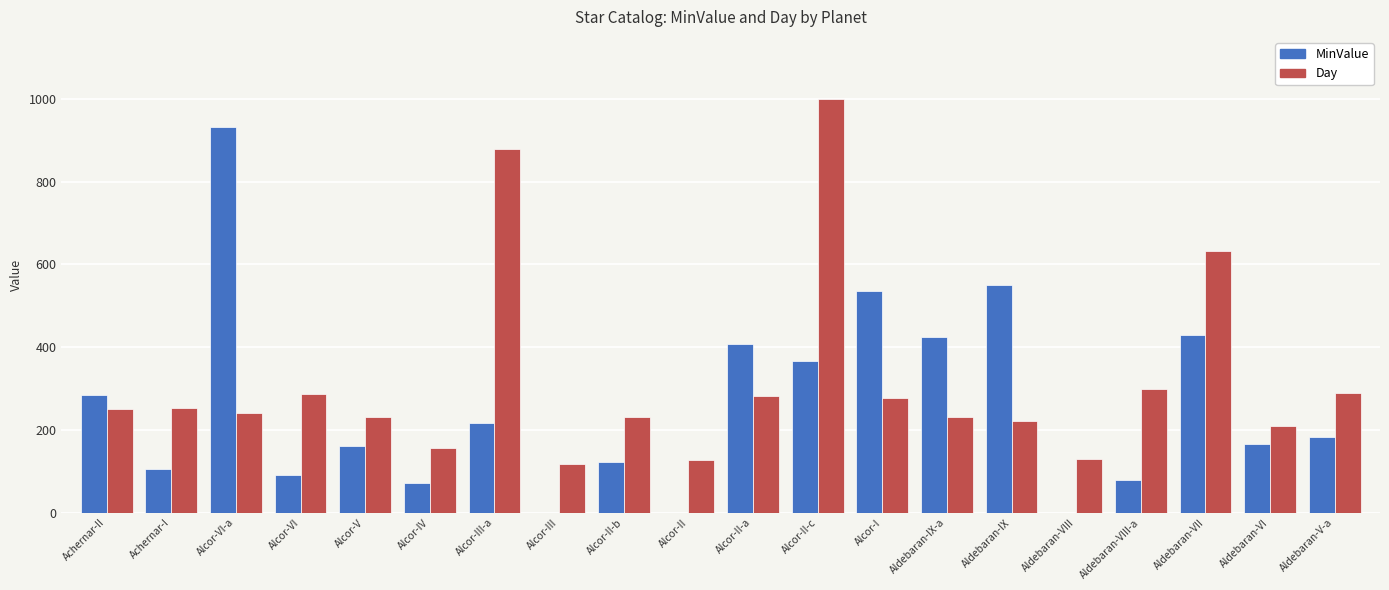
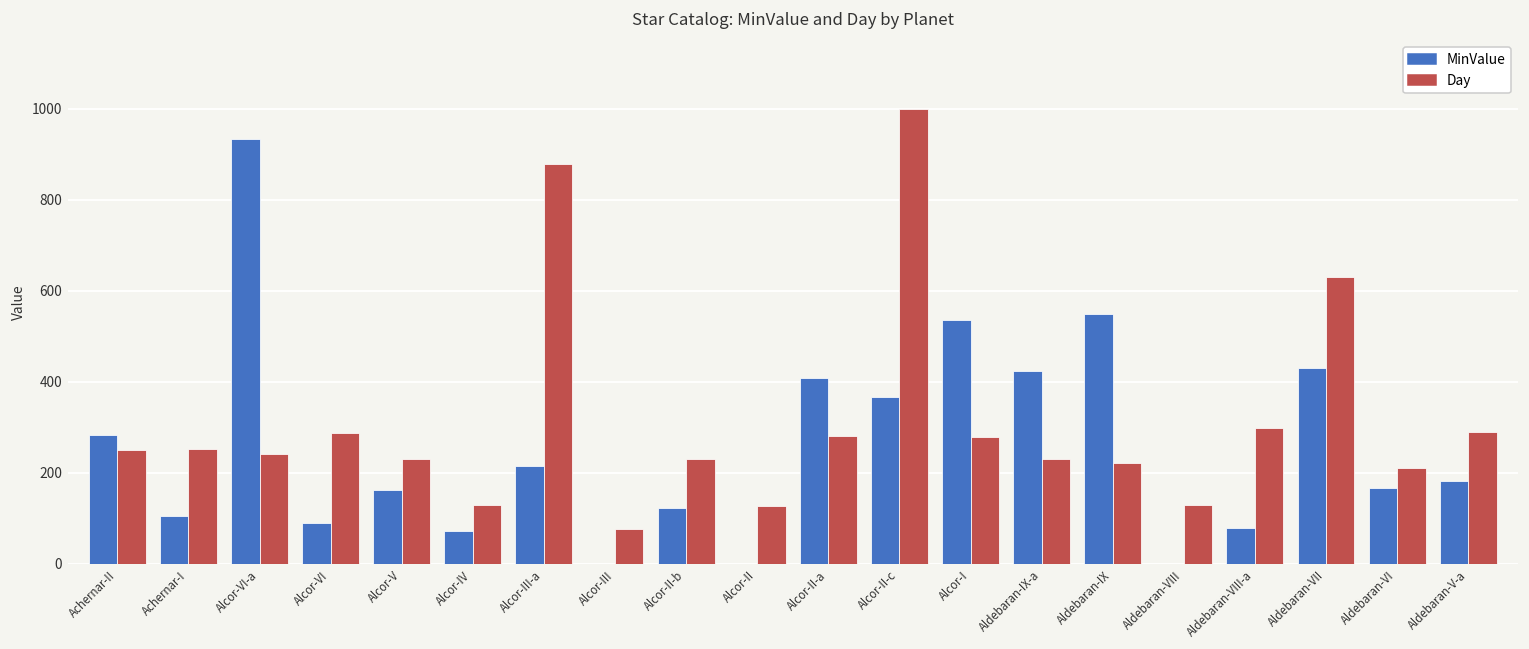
Day, Alcor-IV: 160 -> 130
Day, Alcor-III: 120 -> 80
